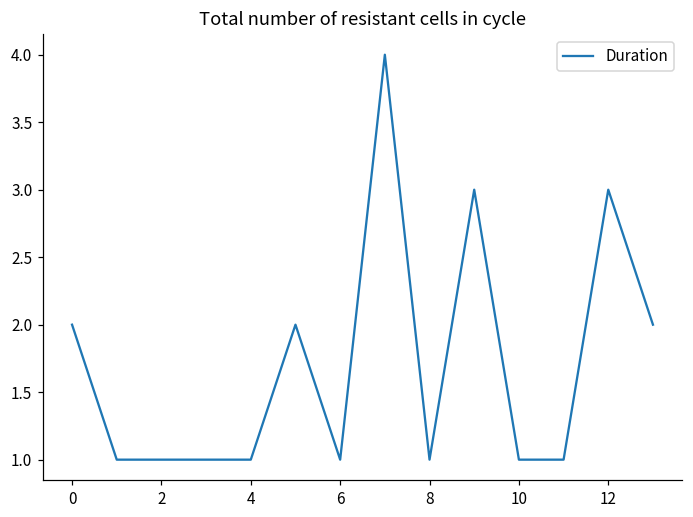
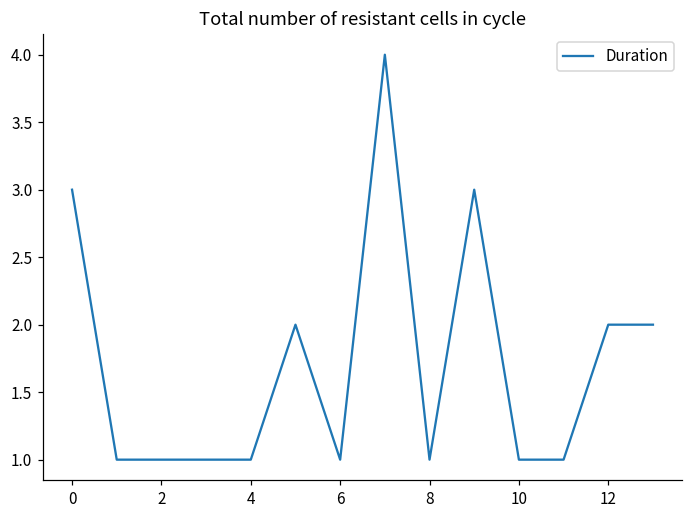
0: 2 -> 3
12: 3 -> 2
